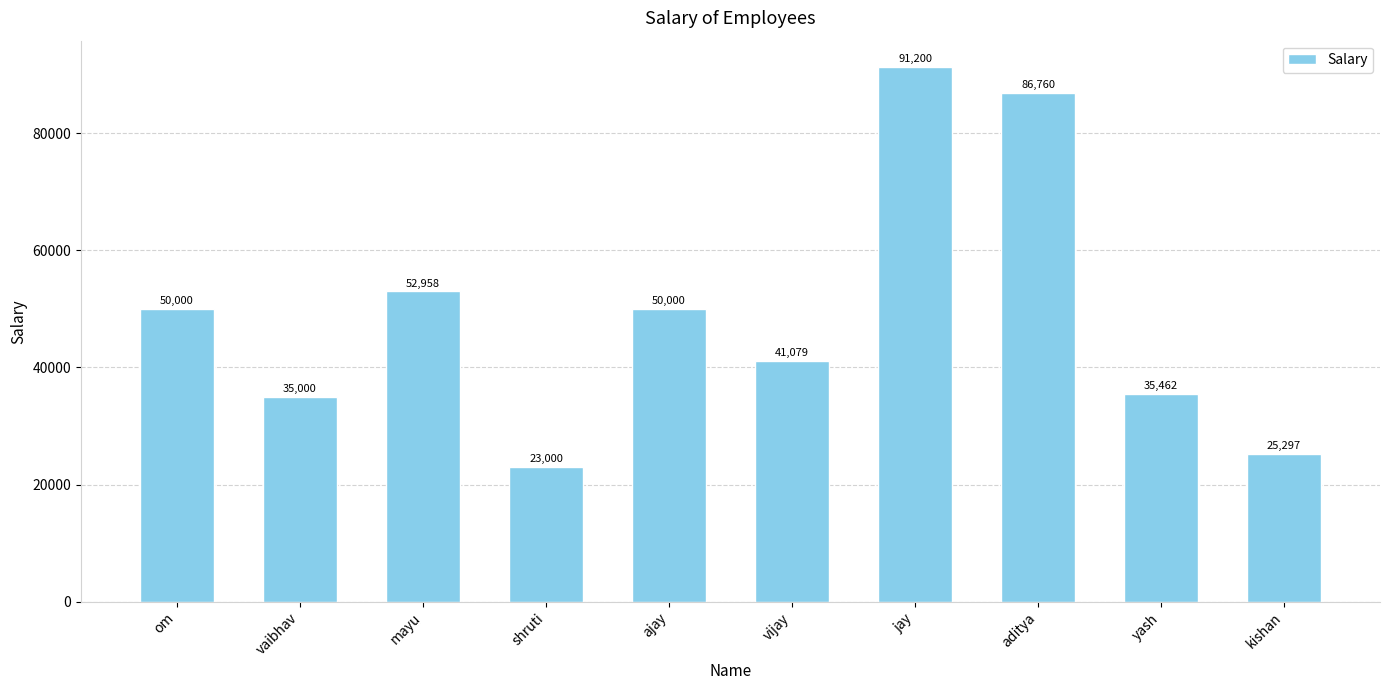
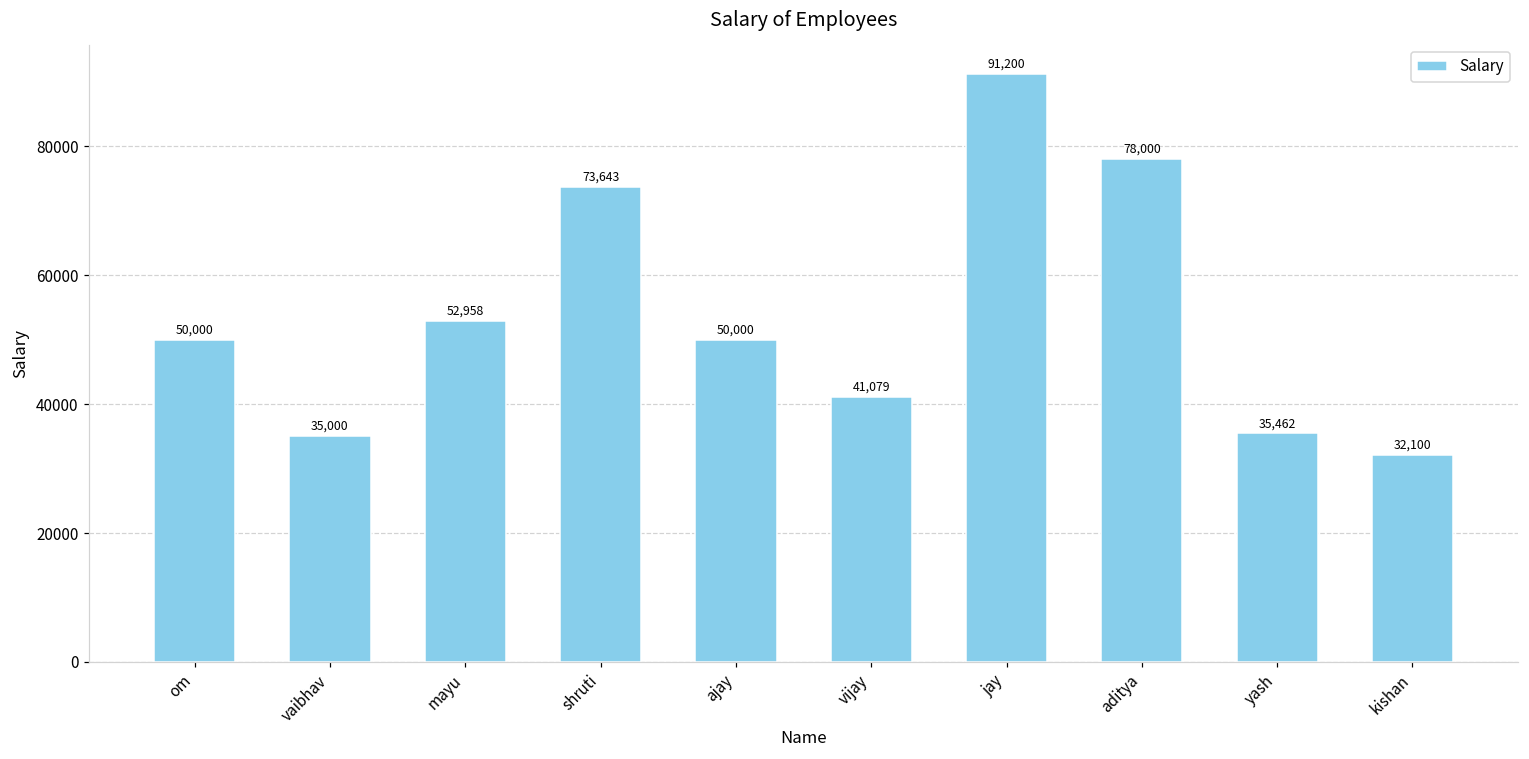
shruti: 23,000 -> 73,643
aditya: 86,760 -> 78,000
kishan: 25,297 -> 32,100
